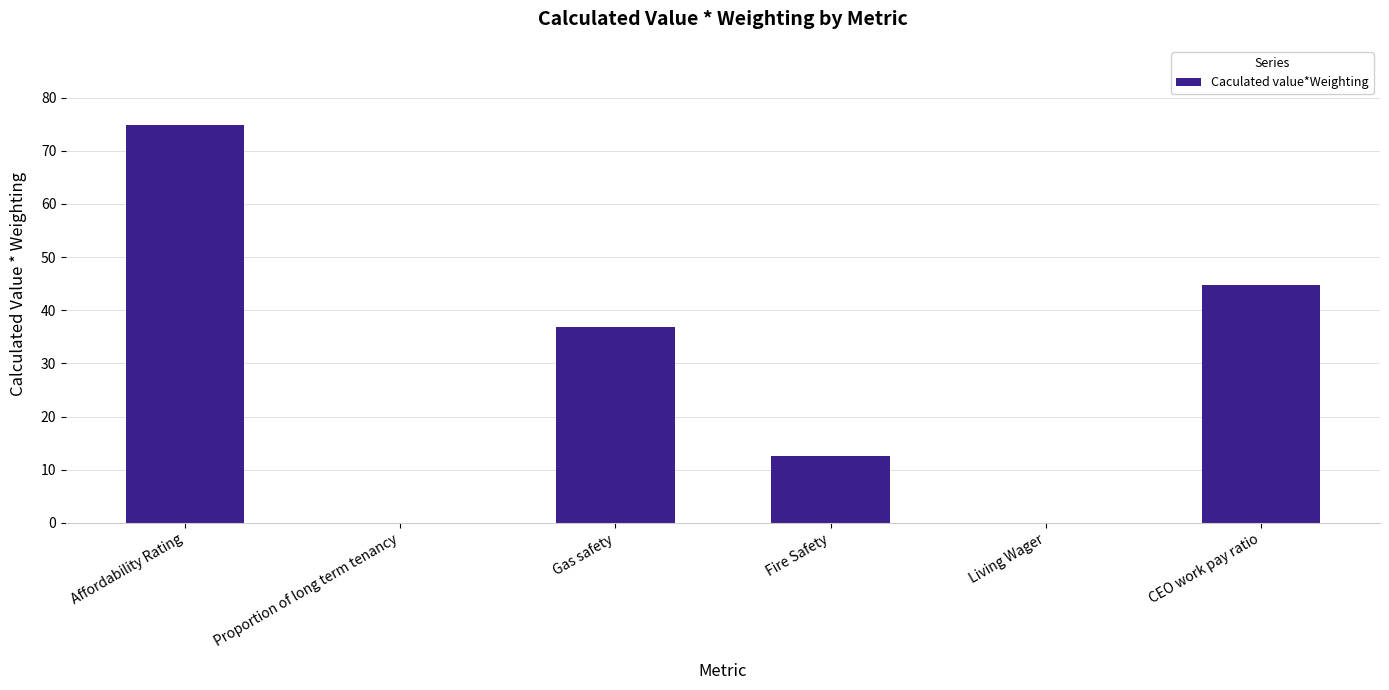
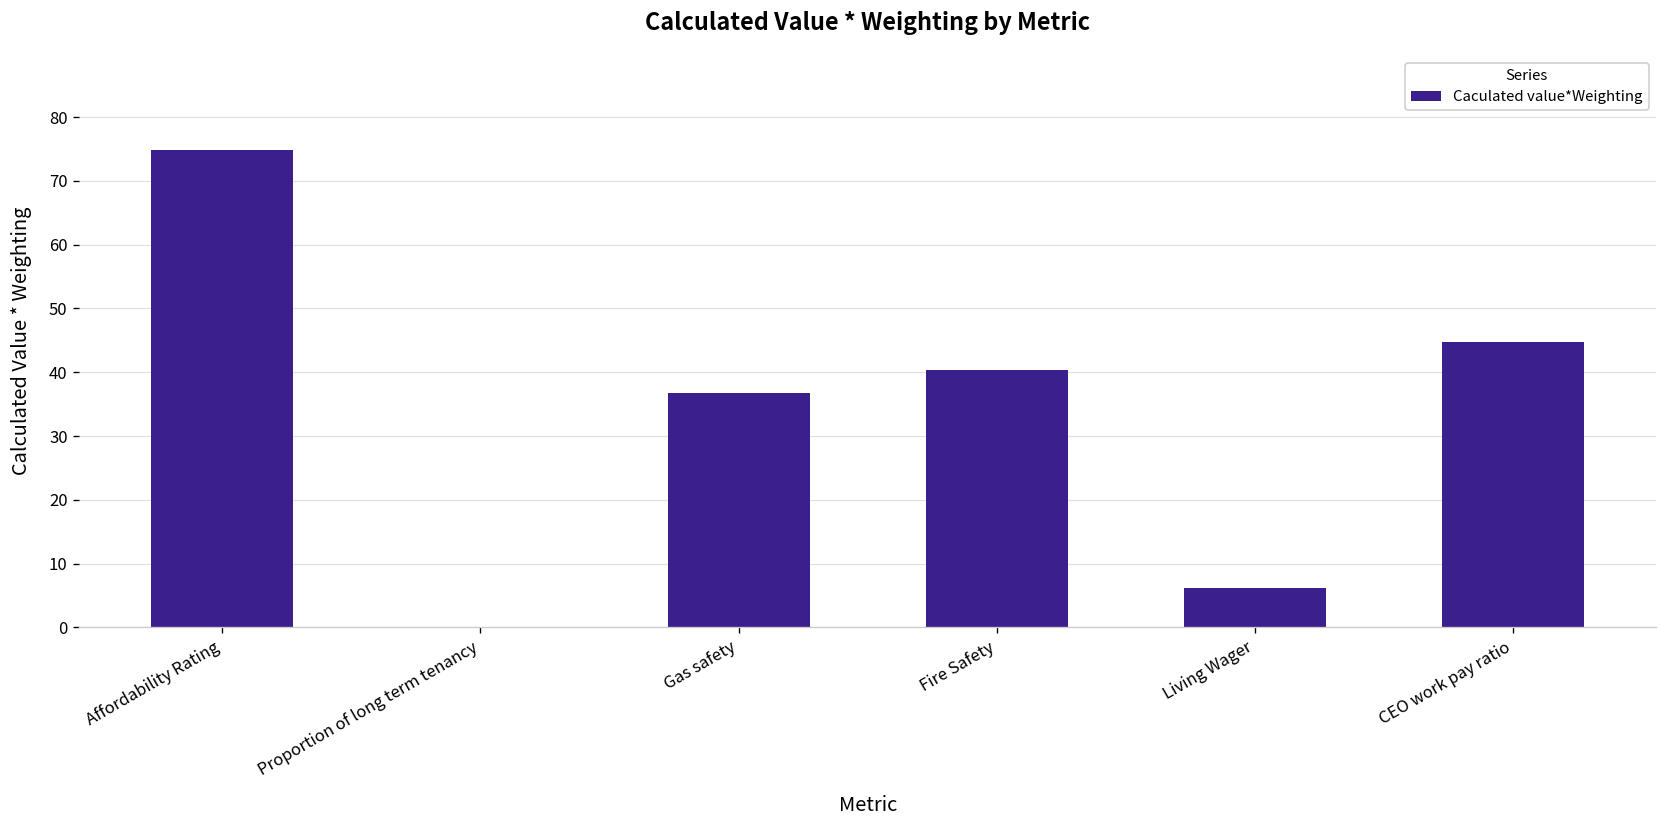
Fire Safety: 13 -> 40
Living Wager: 0 -> 6
